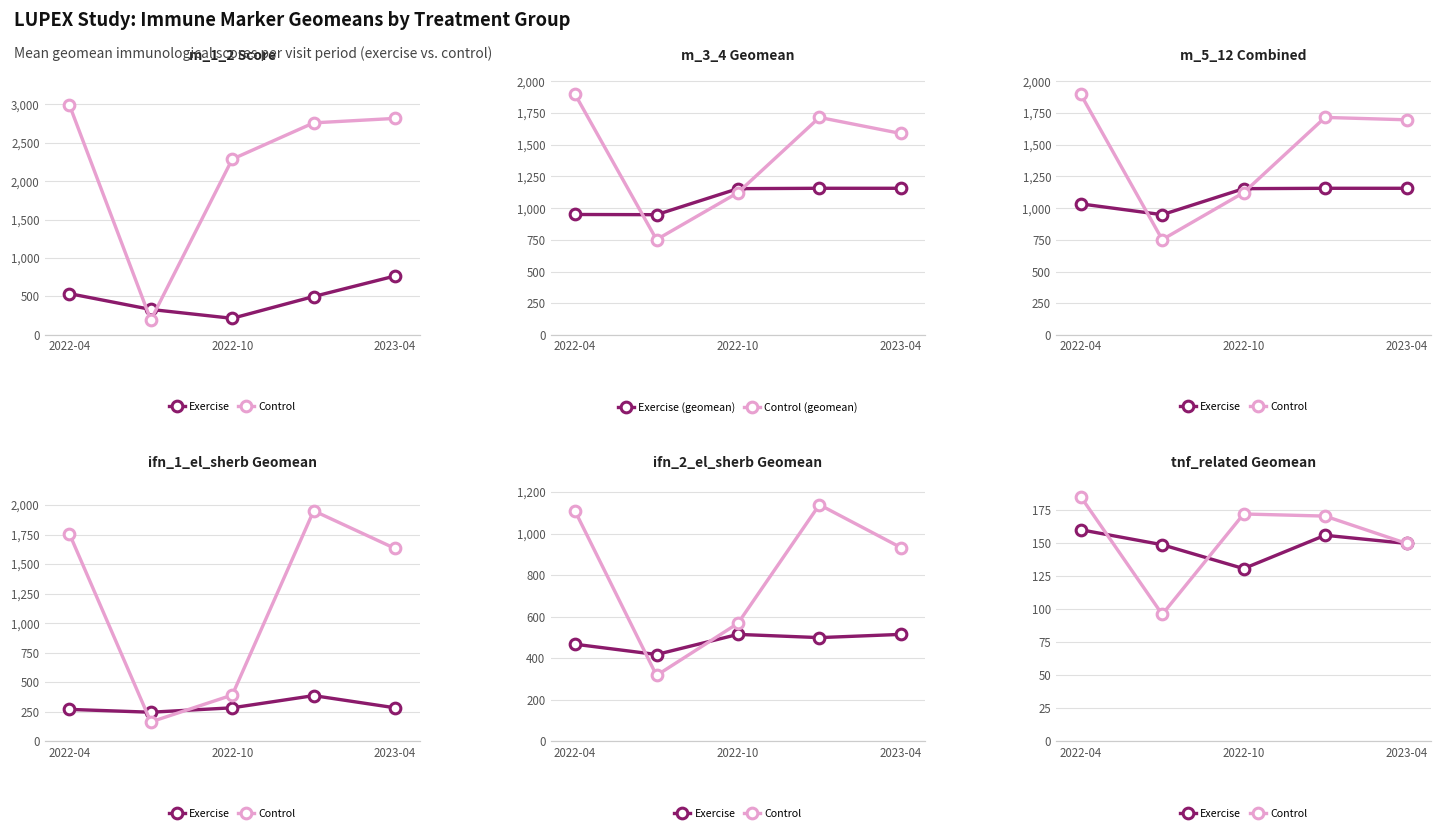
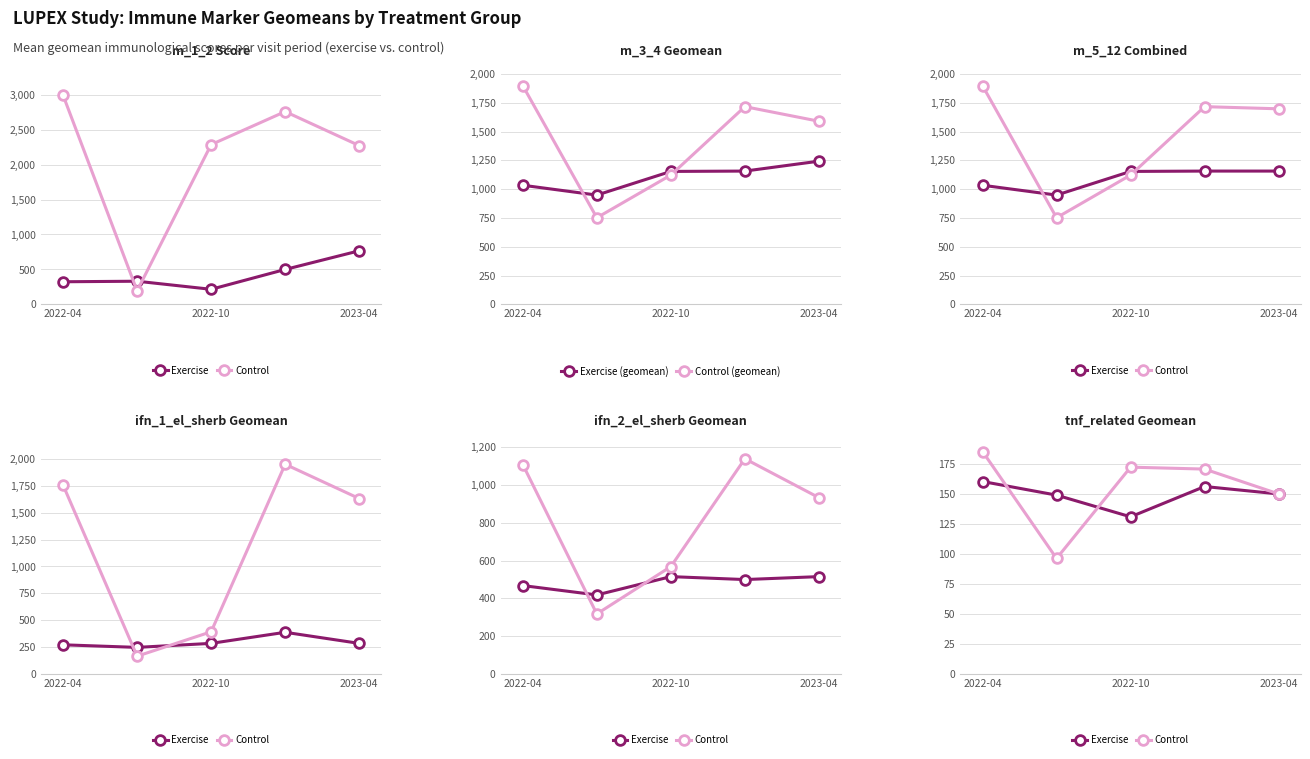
m_1_2 Score, Exercise, 2022-04: 500 -> 300
m_1_2 Score, Control, 2023-04: 2,800 -> 2,300
m_3_4 Geomean, Exercise (geomean), 2022-04: 950 -> 1,030
m_3_4 Geomean, Exercise (geomean), 2023-04: 1,160 -> 1,240
